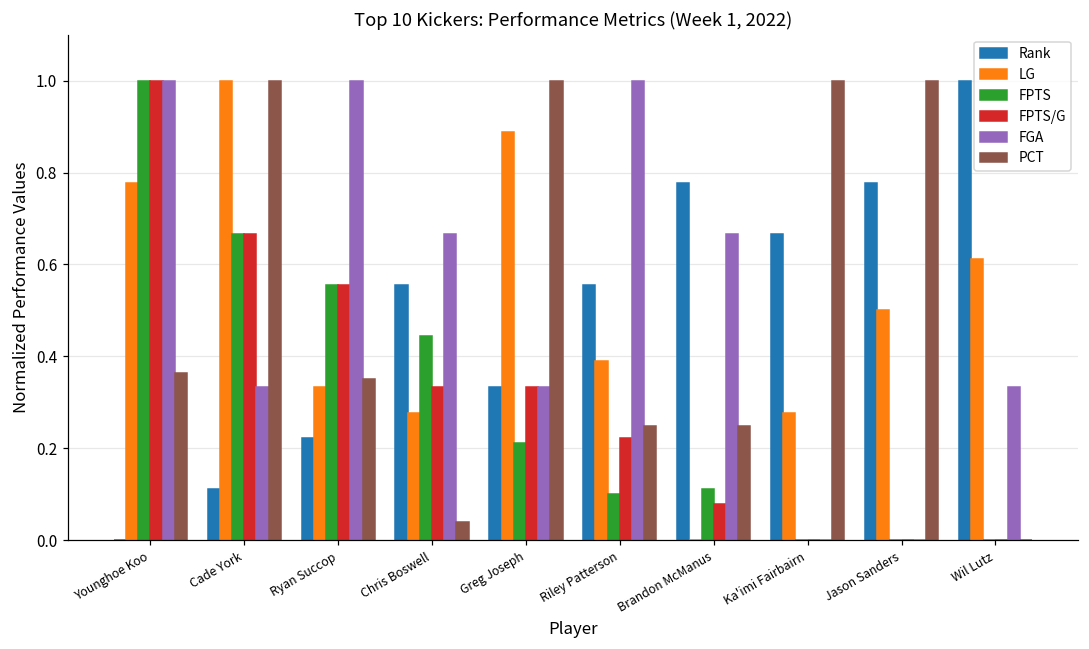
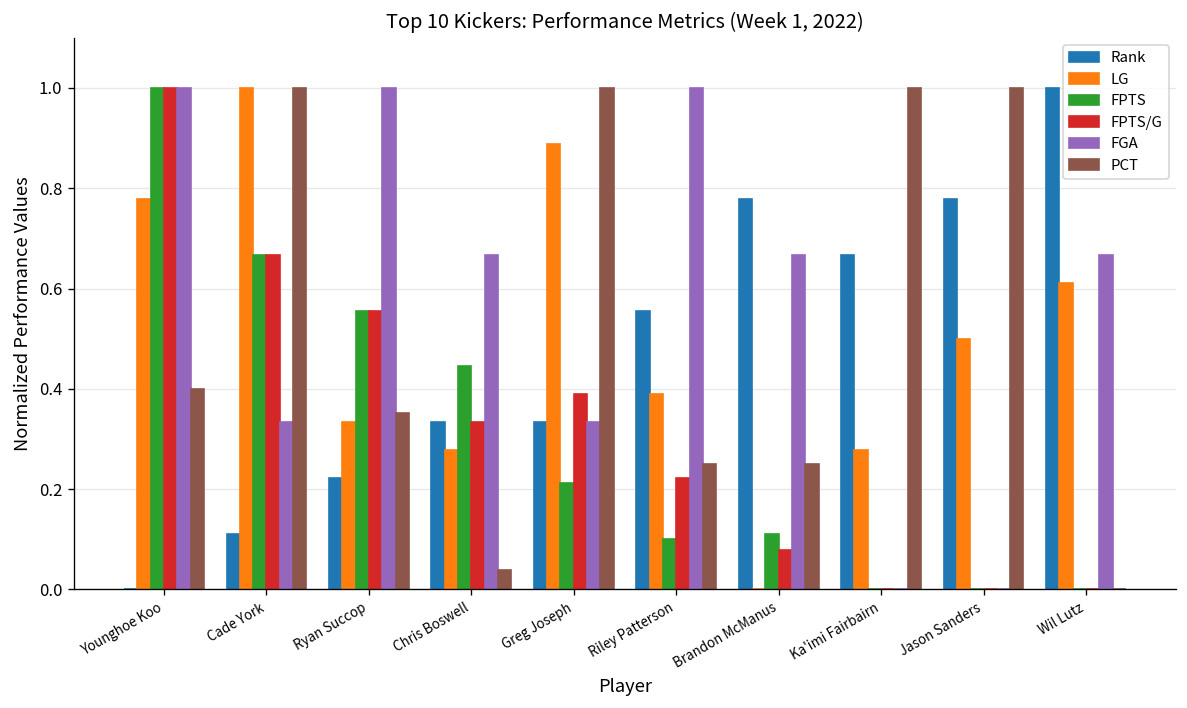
PCT, Younghoe Koo: 0.36 -> 0.40
Rank, Chris Boswell: 0.56 -> 0.33
FPTS/G, Greg Joseph: 0.33 -> 0.39
FGA, Wil Lutz: 0.33 -> 0.67
